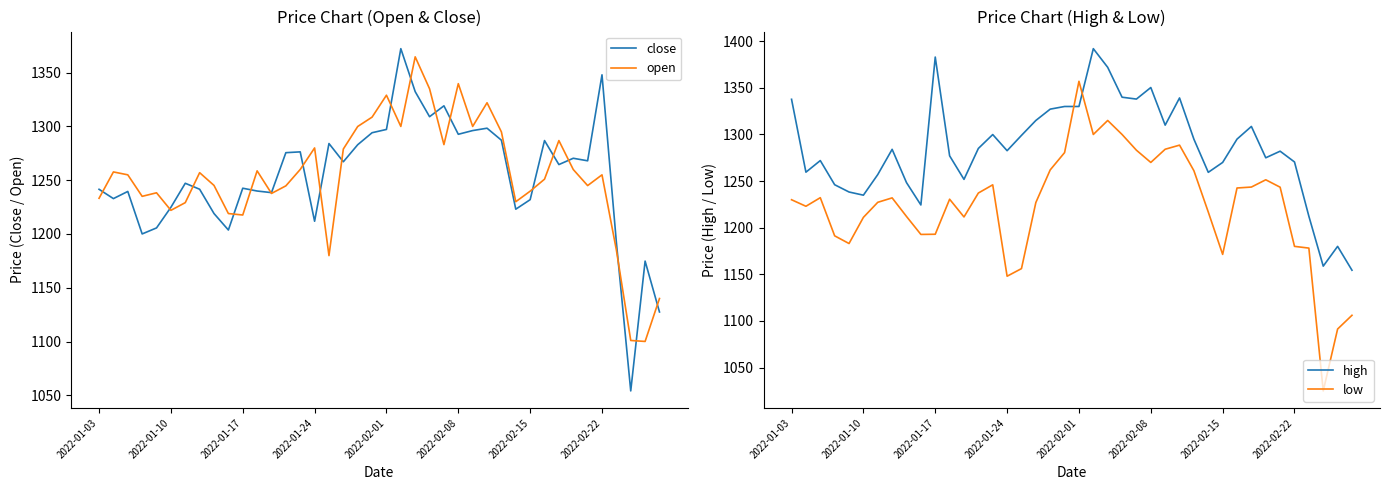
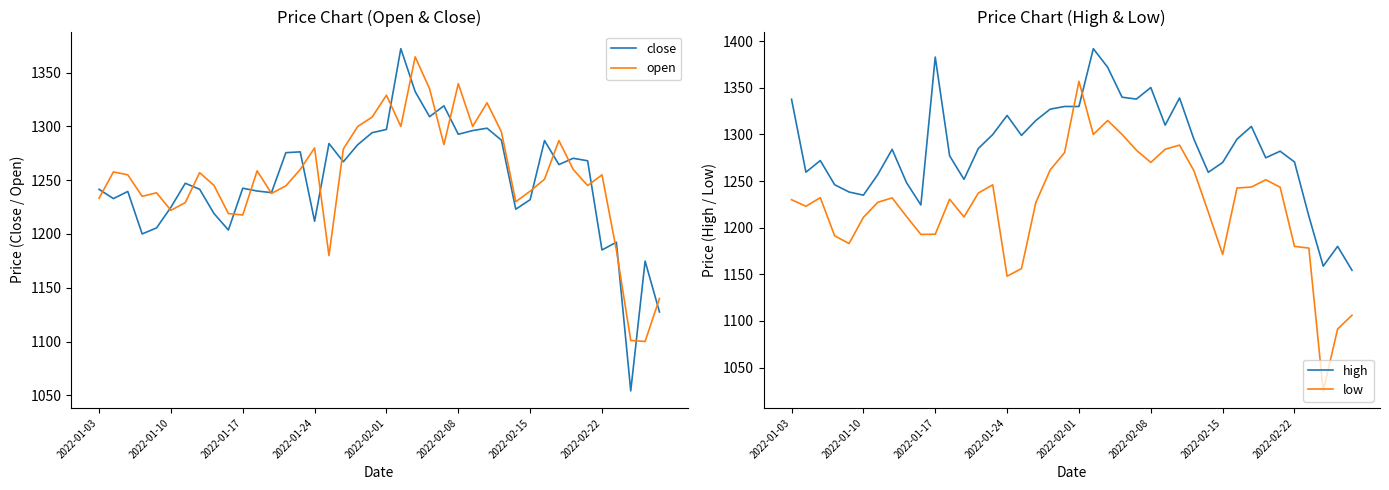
Price Chart (Open & Close), close, 2022-02-22: 1348 -> 1185
Price Chart (High & Low), high, 2022-01-24: 1280 -> 1320
